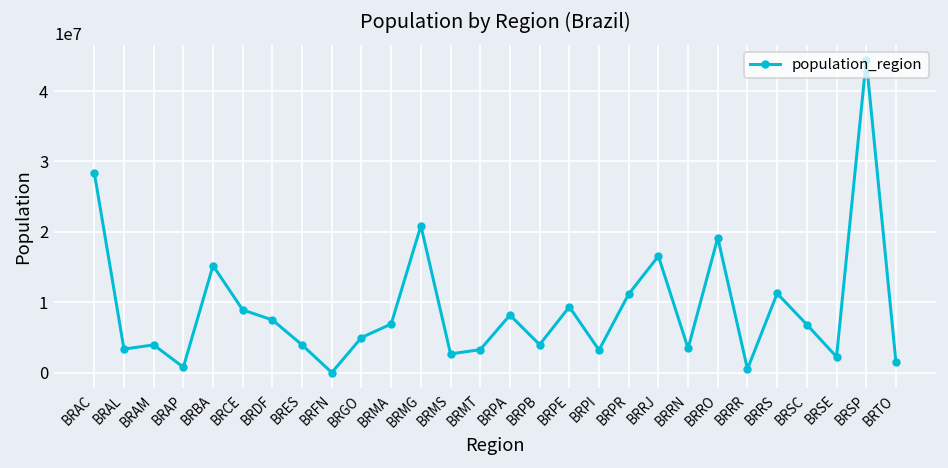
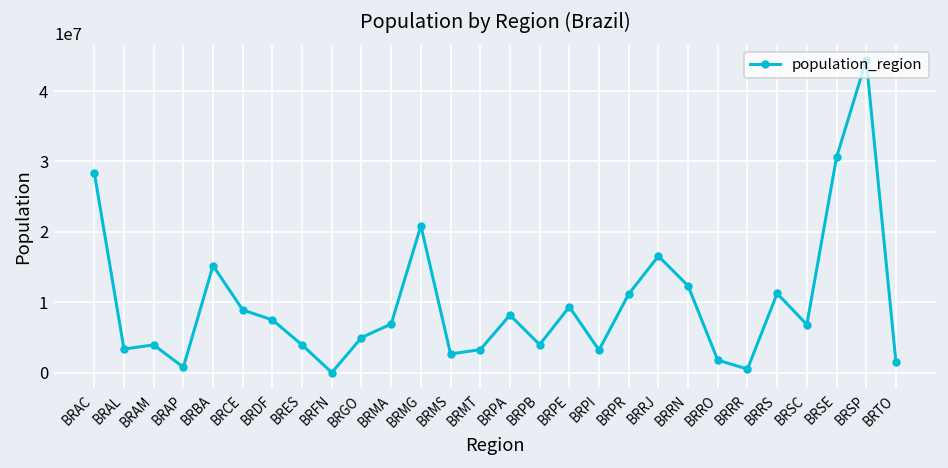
BRRN: 3000000 -> 12000000
BRRO: 19000000 -> 2000000
BRSE: 2000000 -> 31000000
